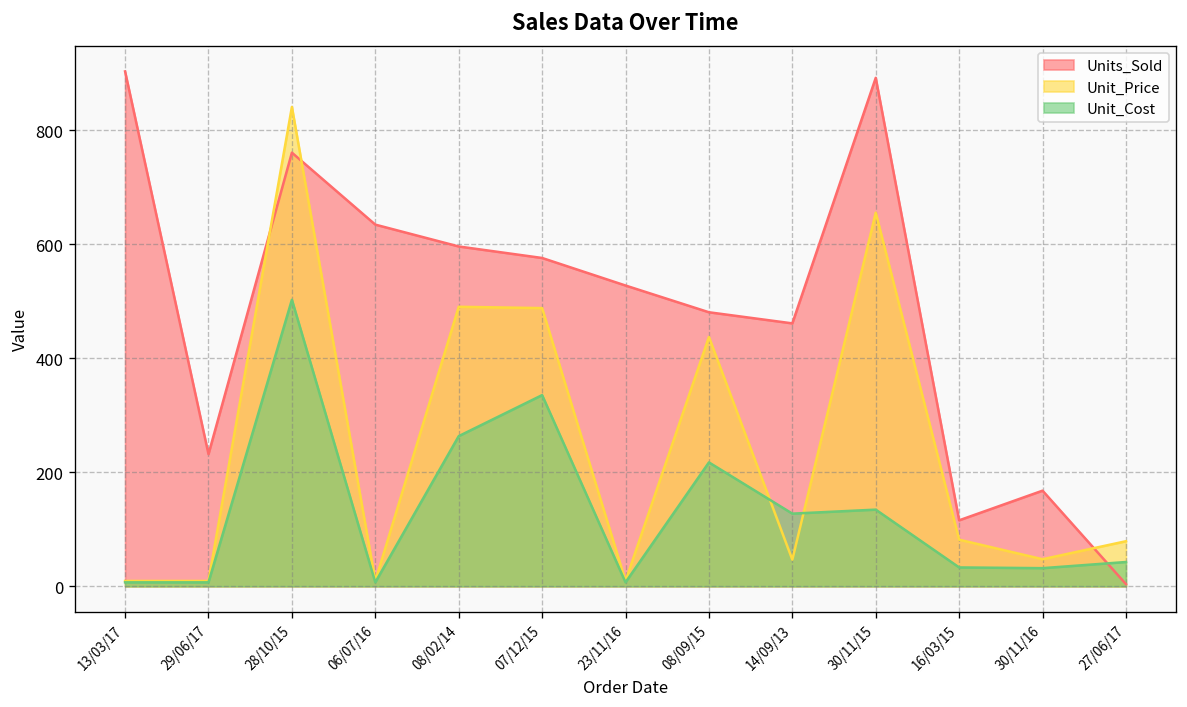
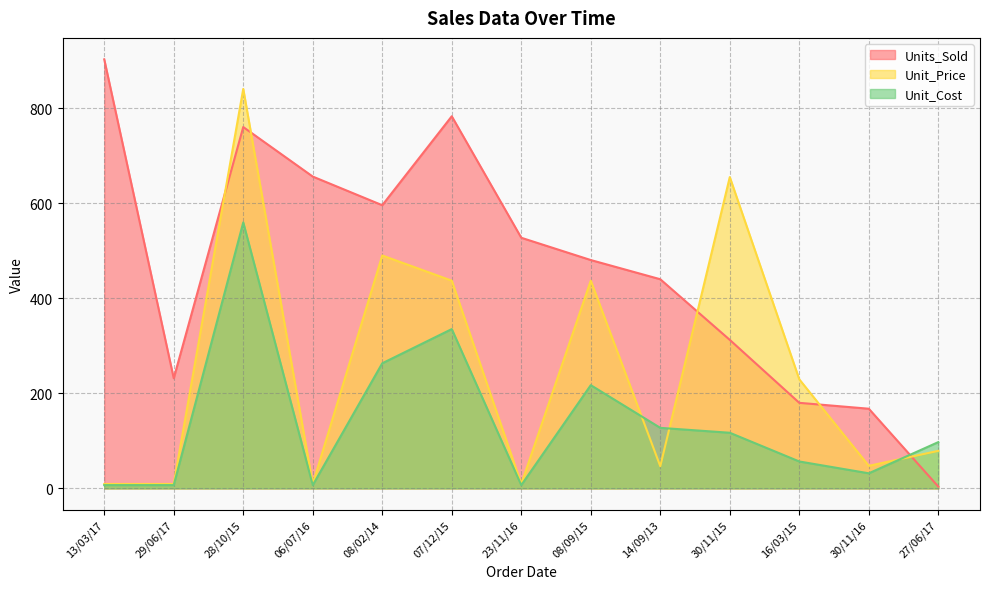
Unit_Cost, 28/10/15: 500 -> 560
Units_Sold, 06/07/16: 630 -> 660
Units_Sold, 07/12/15: 580 -> 780
Unit_Price, 07/12/15: 490 -> 440
Units_Sold, 14/09/13: 460 -> 440
Units_Sold, 30/11/15: 890 -> 310
Unit_Cost, 30/11/15: 130 -> 120
Units_Sold, 16/03/15: 120 -> 180
Unit_Price, 16/03/15: 80 -> 230
Unit_Cost, 16/03/15: 30 -> 60
Unit_Cost, 27/06/17: 40 -> 100
